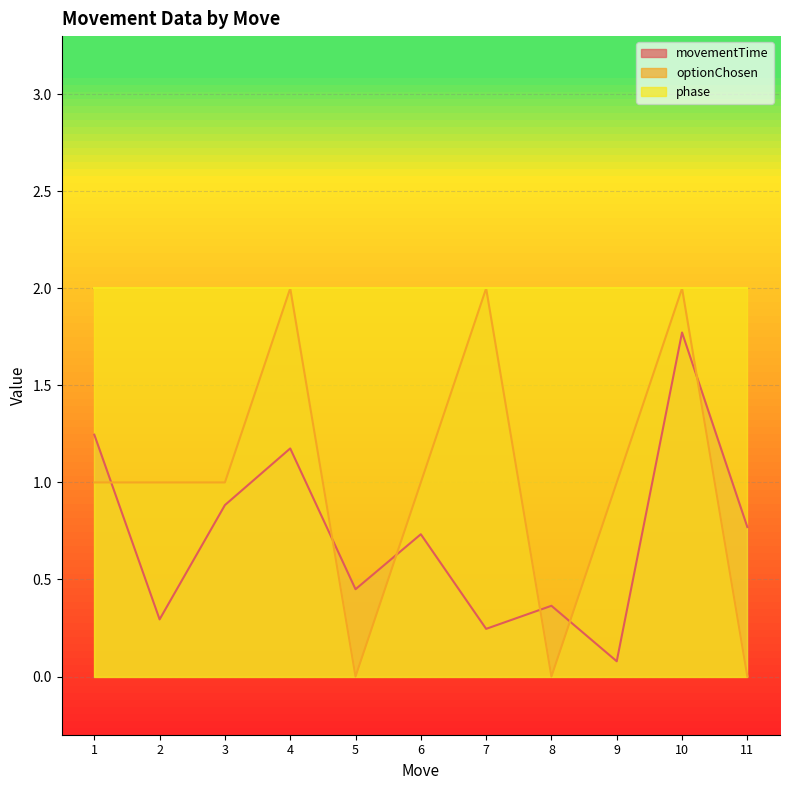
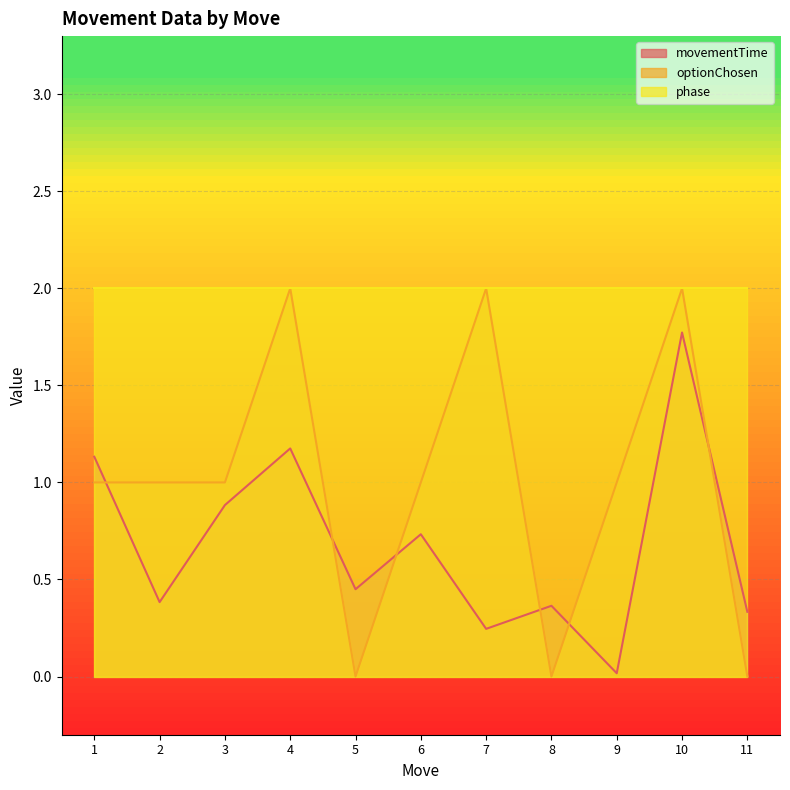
movementTime, 1: 1.25 -> 1.13
movementTime, 2: 0.29 -> 0.38
movementTime, 9: 0.08 -> 0.02
movementTime, 11: 0.77 -> 0.33
